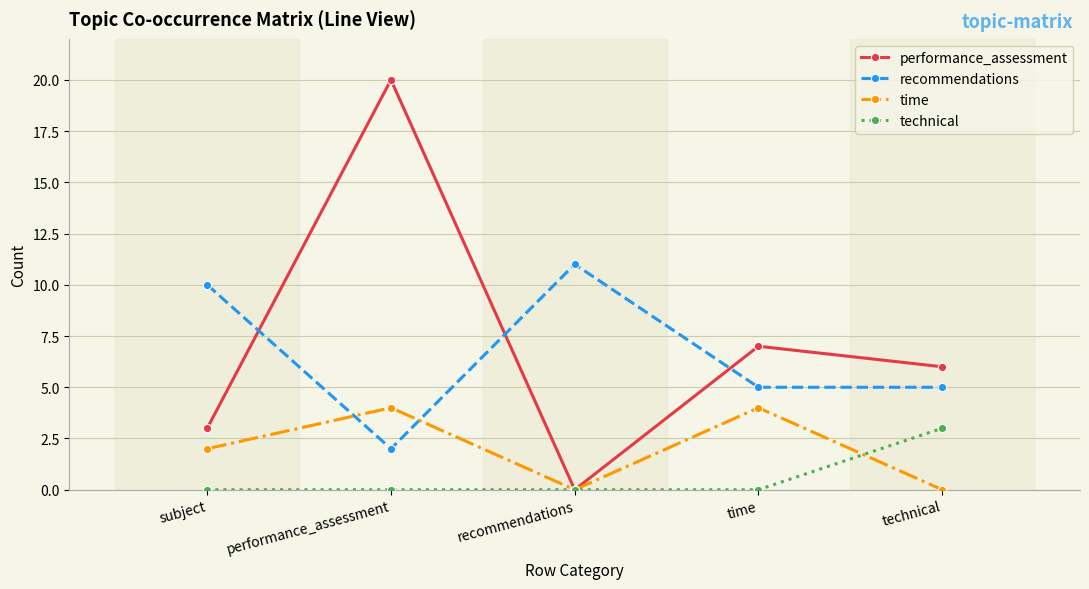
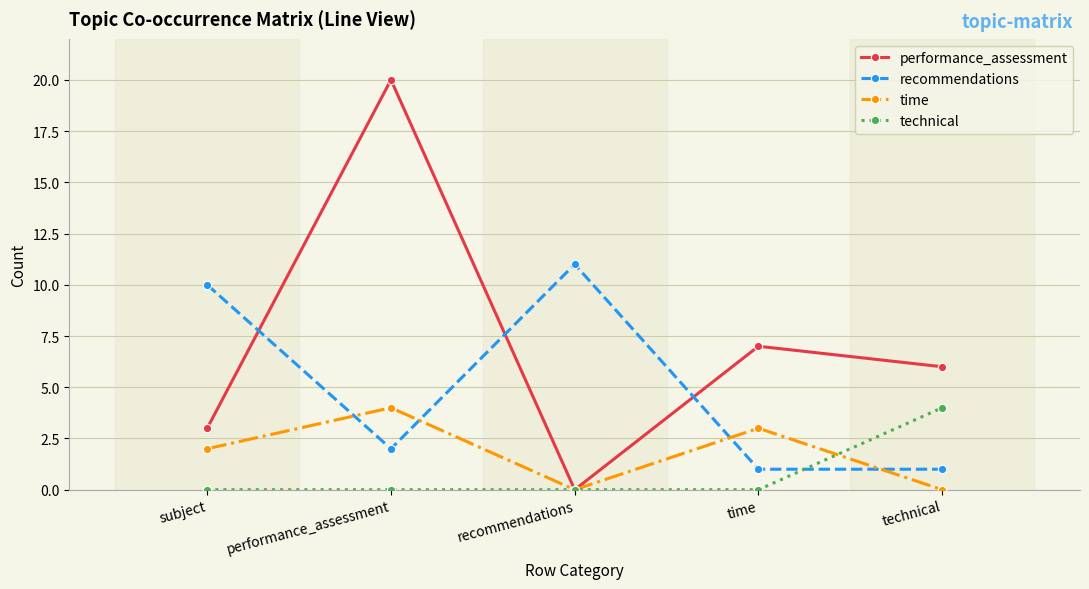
recommendations, time: 5 -> 1
time, time: 4 -> 3
recommendations, technical: 5 -> 1
technical, technical: 3 -> 4
